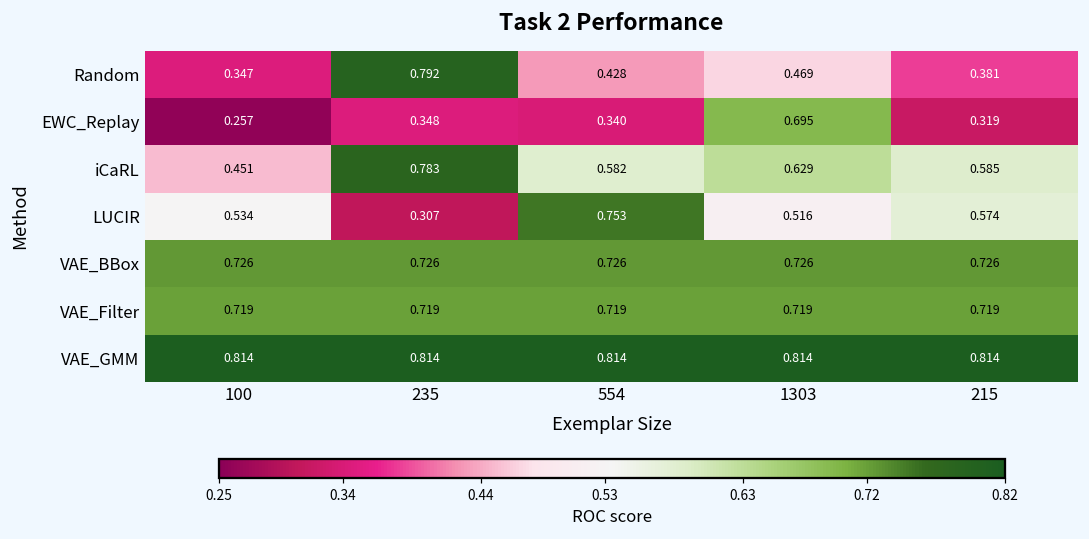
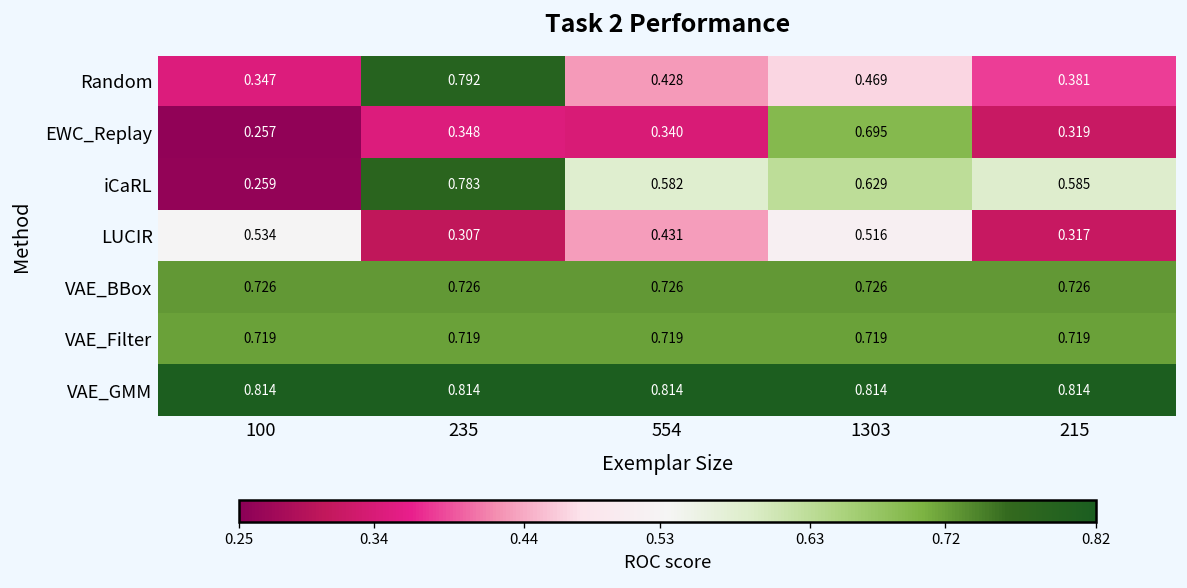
iCaRL, 100: 0.451 -> 0.259
LUCIR, 554: 0.753 -> 0.431
LUCIR, 215: 0.574 -> 0.317
